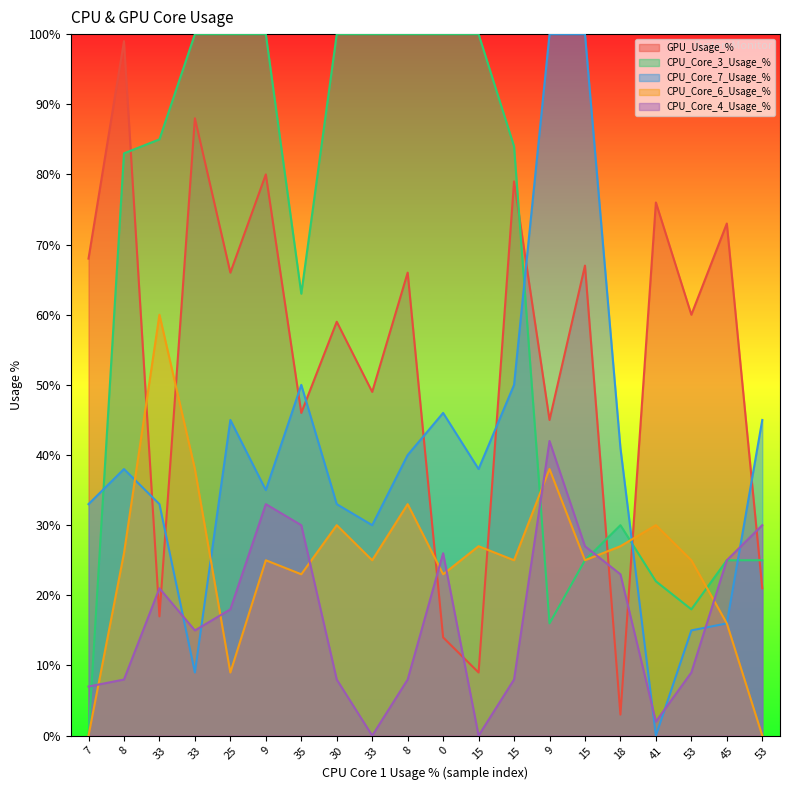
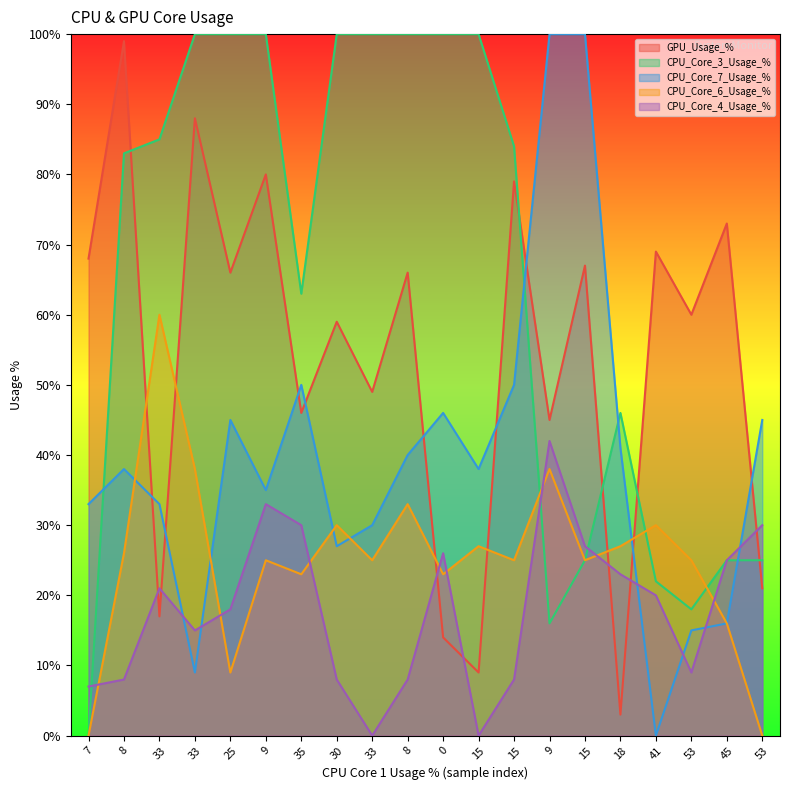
CPU_Core_7_Usage_%, 30: 33% -> 27%
CPU_Core_3_Usage_%, 18: 30% -> 46%
GPU_Usage_%, 41: 76% -> 69%
CPU_Core_4_Usage_%, 41: 2% -> 20%
